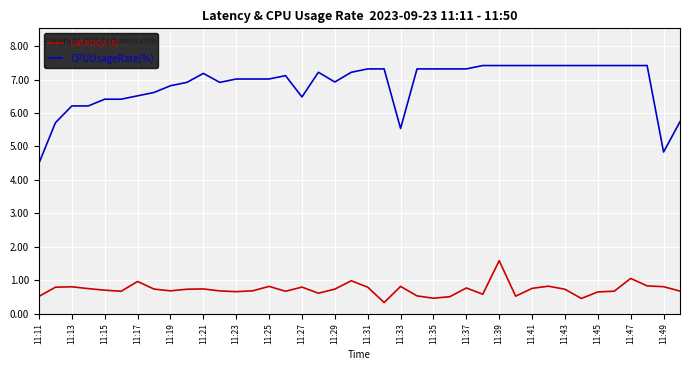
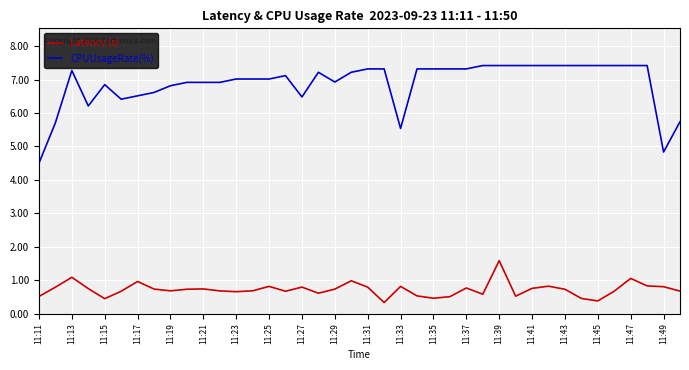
Latency (s), 11:13: 0.8 -> 1.1
CPUUsageRate(%), 11:13: 6.2 -> 7.3
Latency (s), 11:15: 0.7 -> 0.4
CPUUsageRate(%), 11:15: 6.4 -> 6.9
CPUUsageRate(%), 11:21: 7.2 -> 6.9
Latency (s), 11:45: 0.6 -> 0.4
